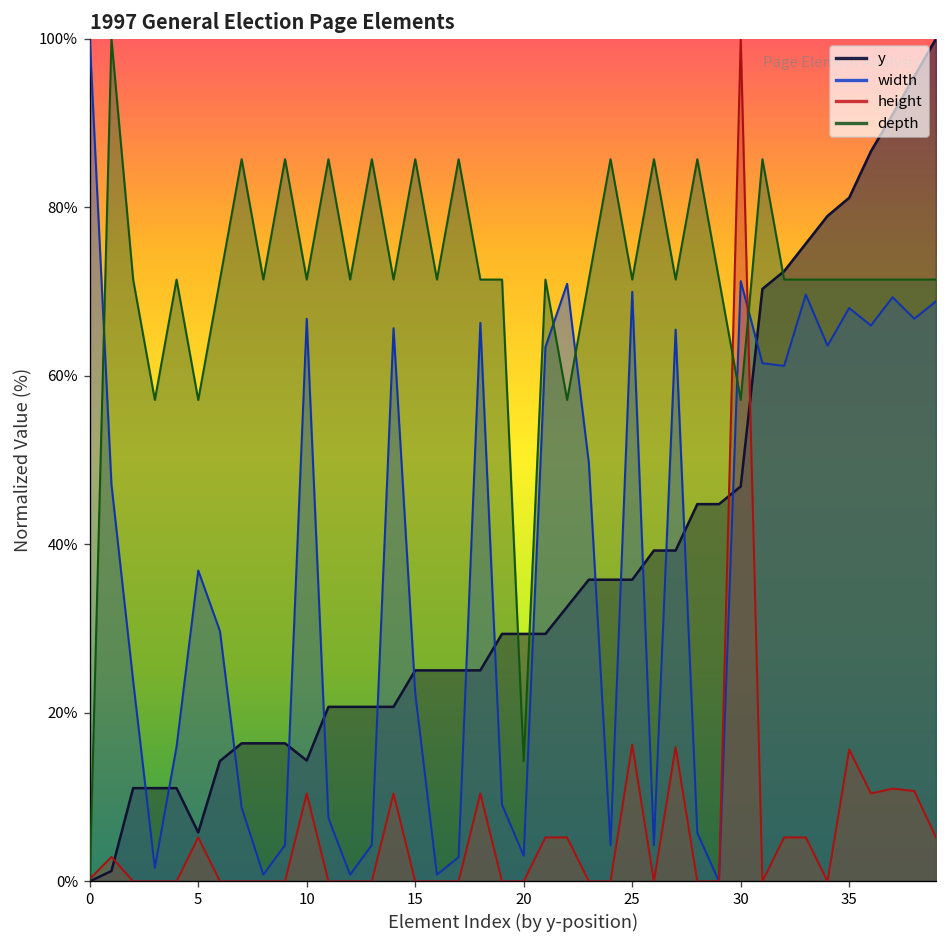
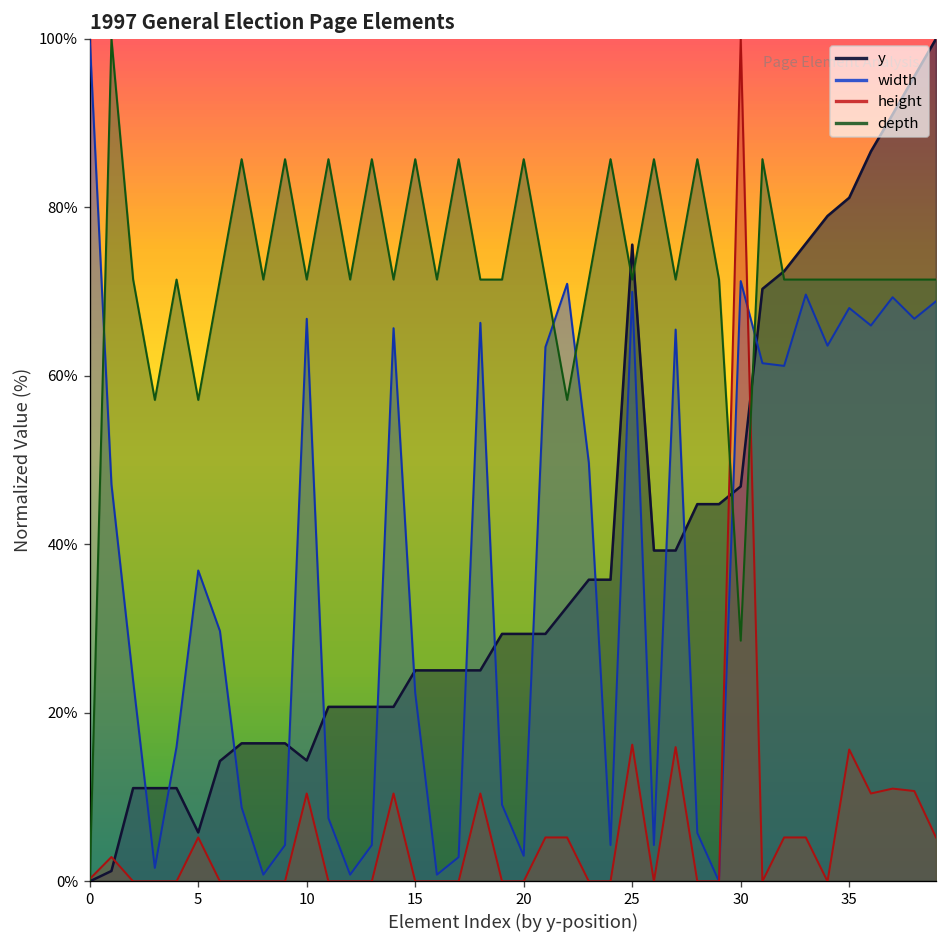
depth, 20: 14% -> 86%
y, 25: 36% -> 76%
depth, 30: 57% -> 29%
